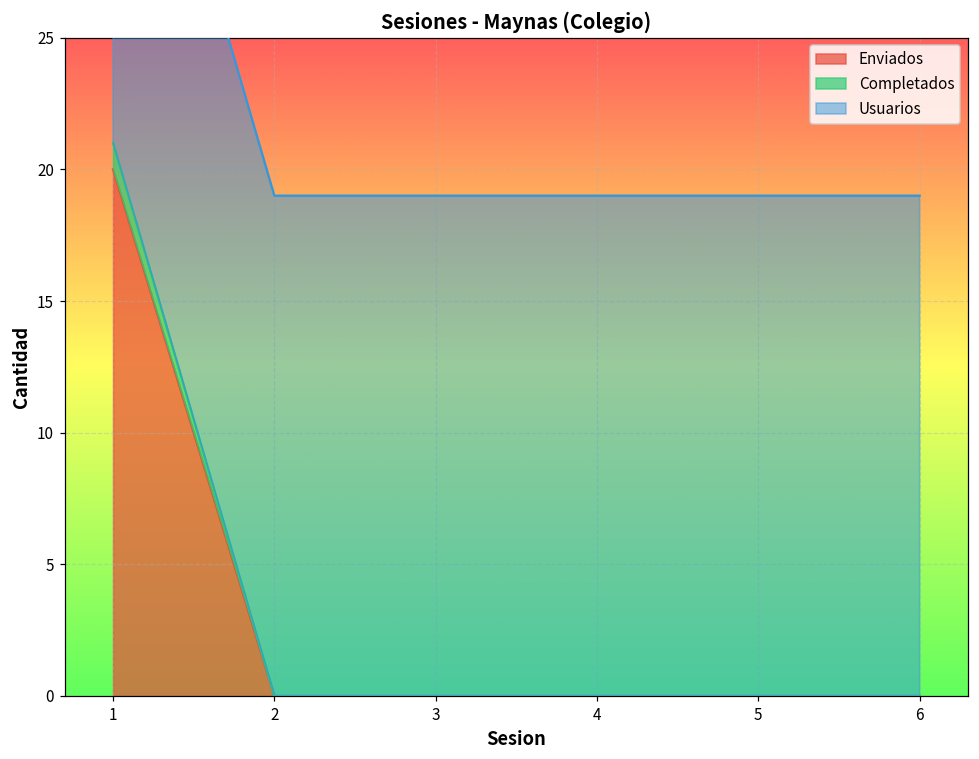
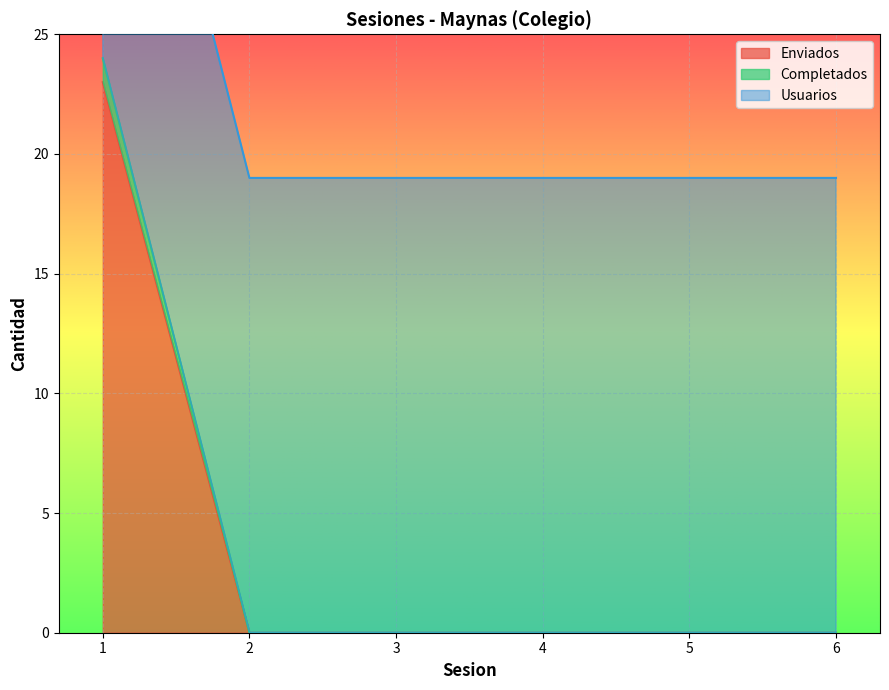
Enviados, 1: 20 -> 23
